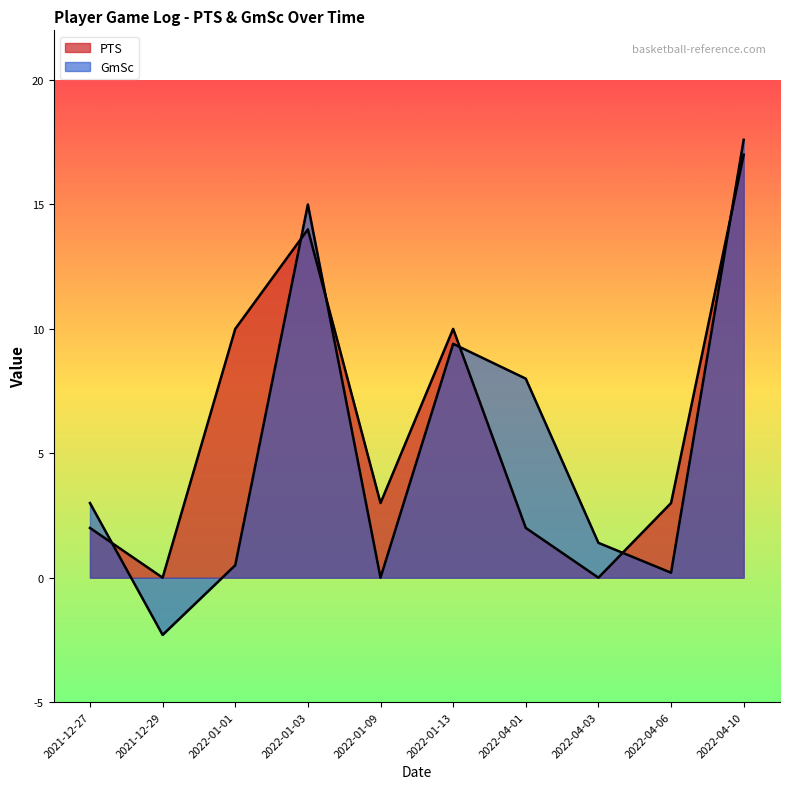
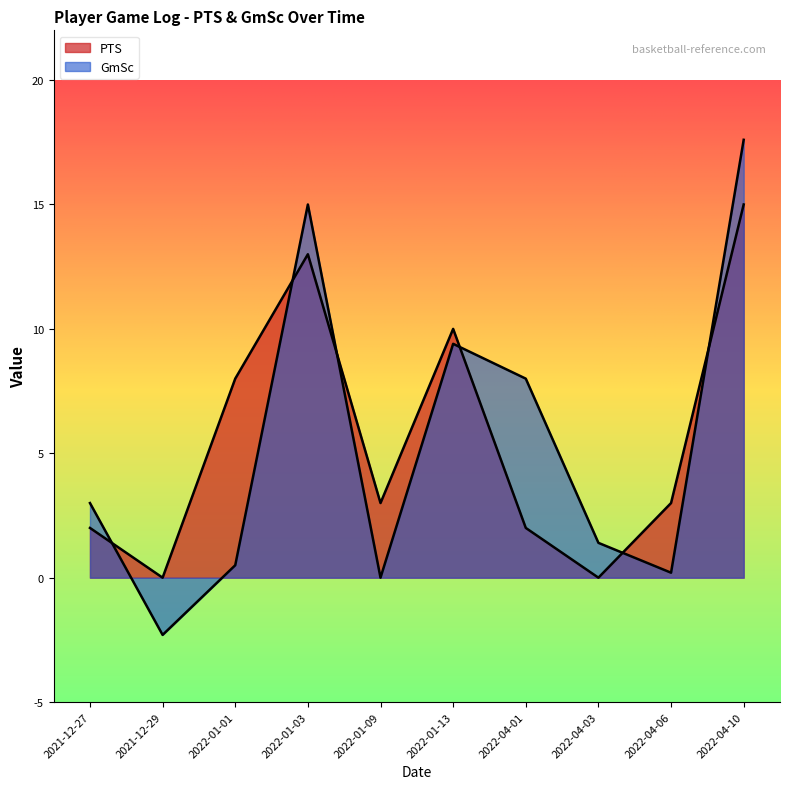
PTS, 2022-01-01: 10 -> 8
PTS, 2022-01-03: 14 -> 13
PTS, 2022-04-10: 17 -> 15
